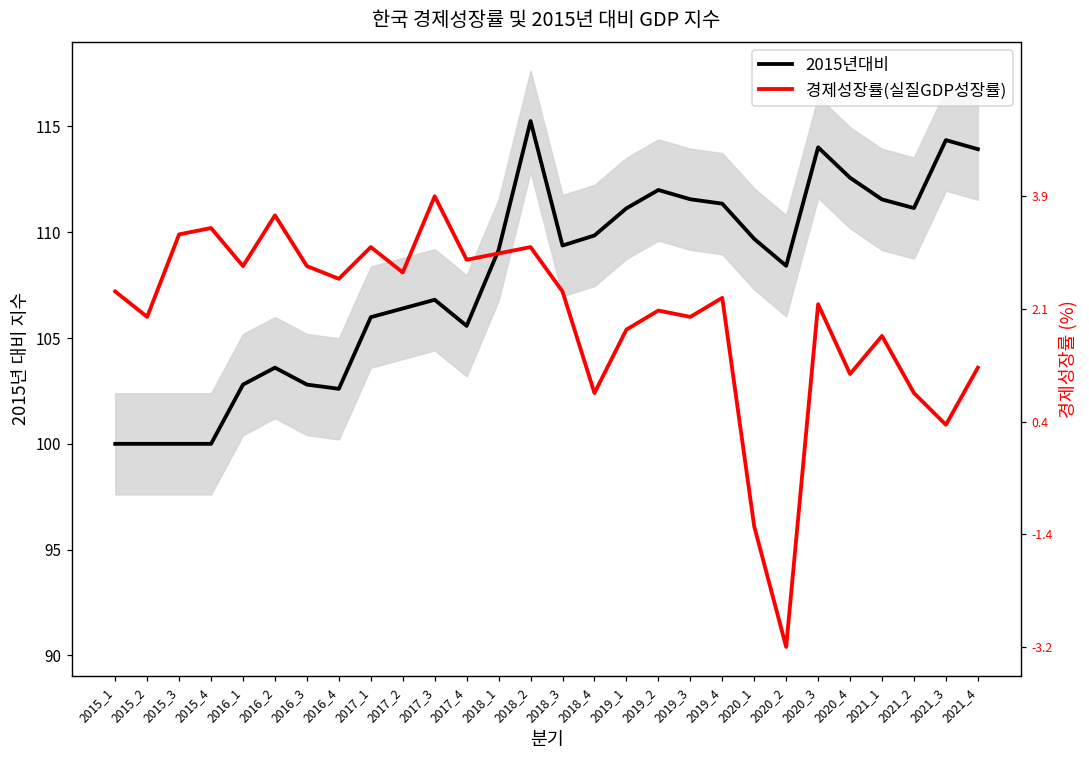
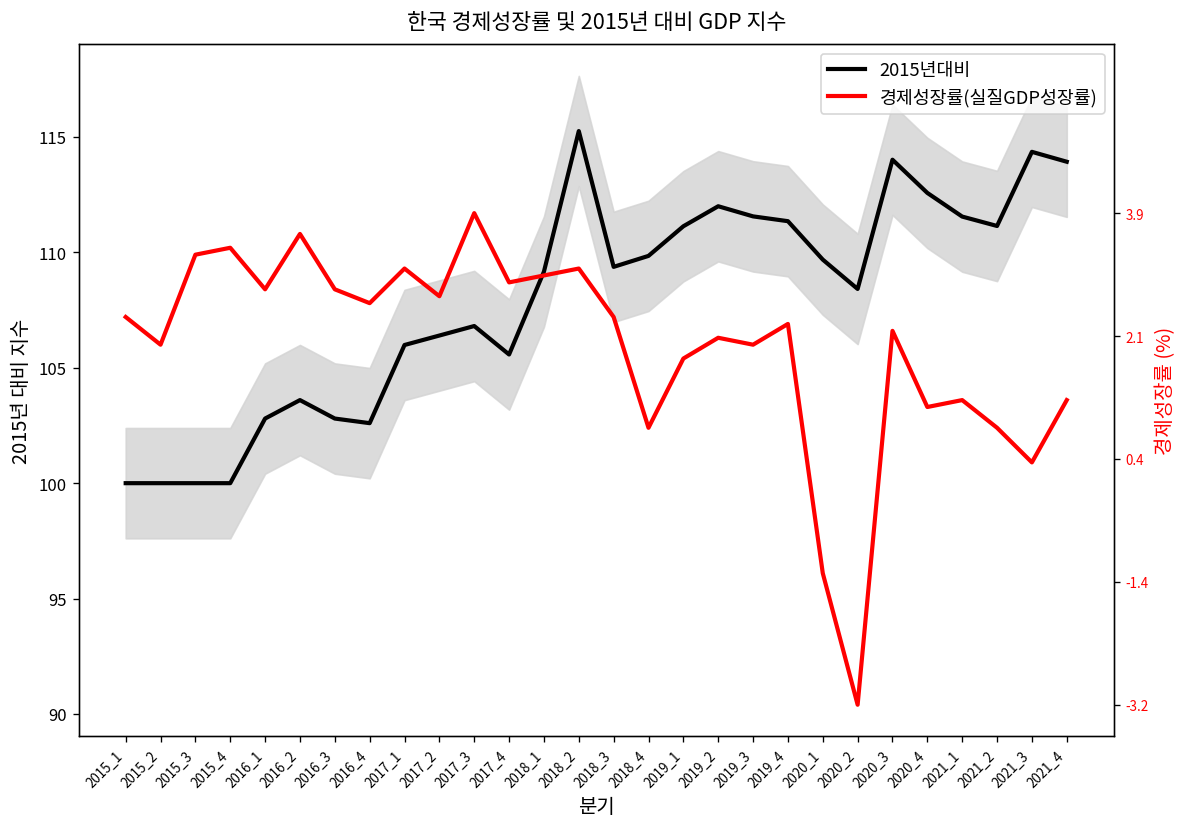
경제성장률(실질GDP성장률), 2021_1: 105.1 -> 103.6
